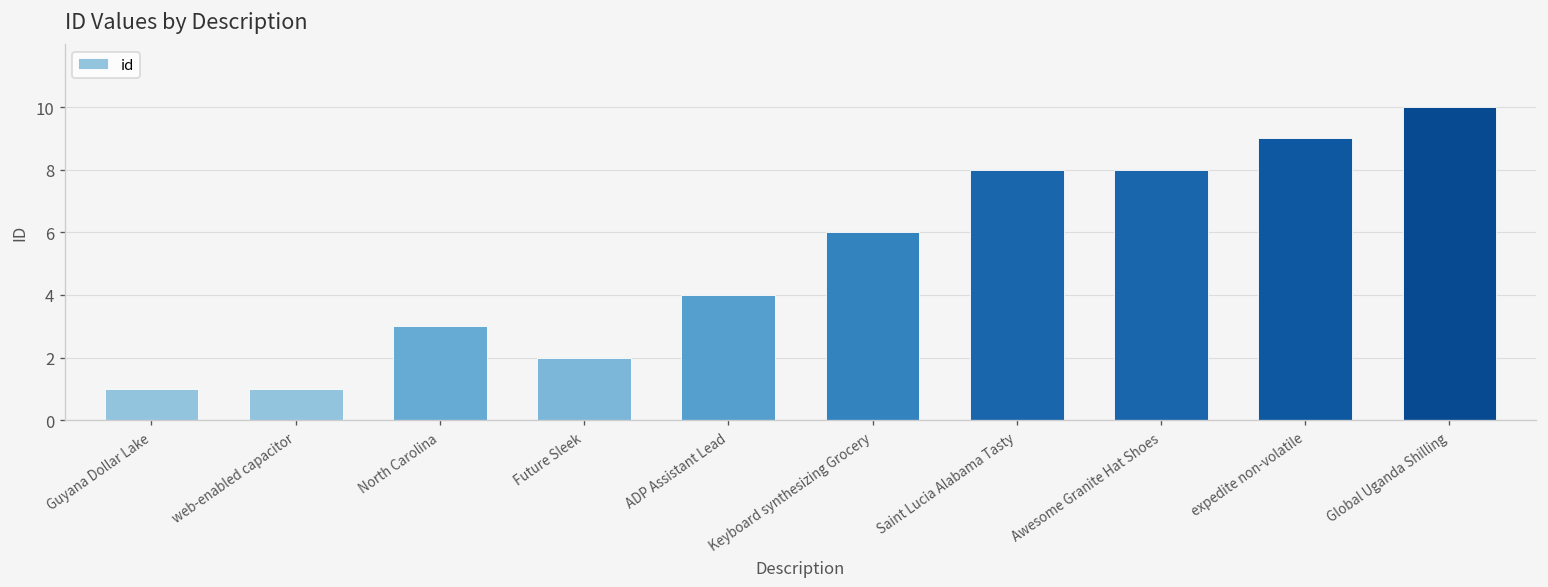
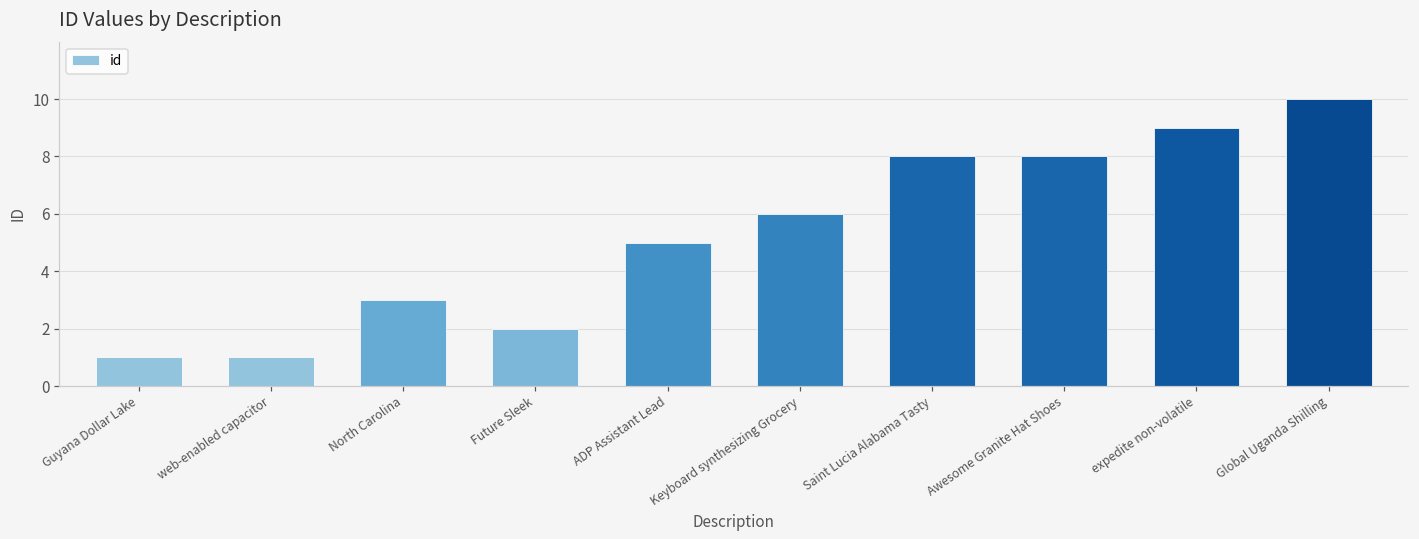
ADP Assistant Lead: 4 -> 5
